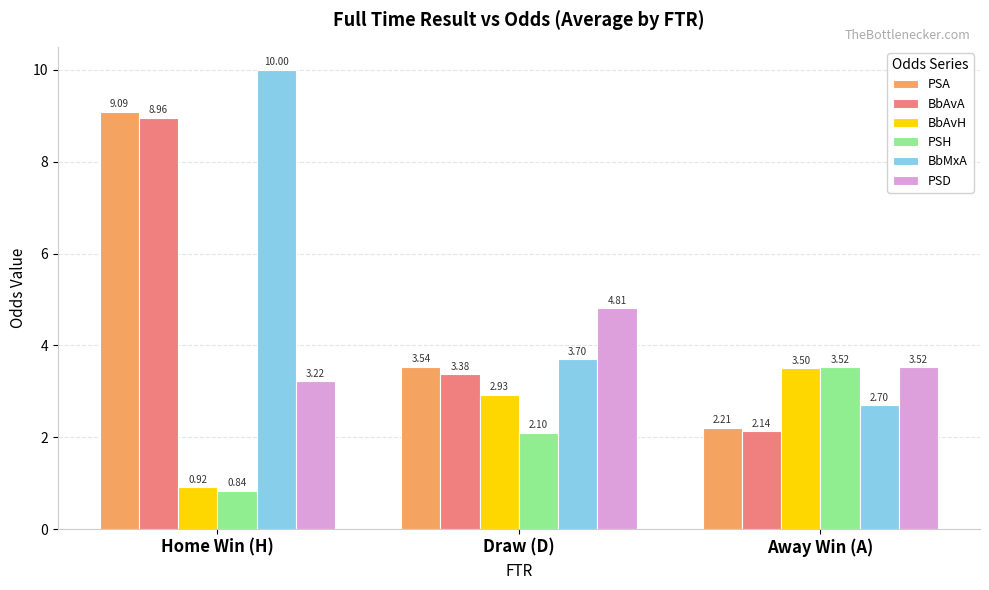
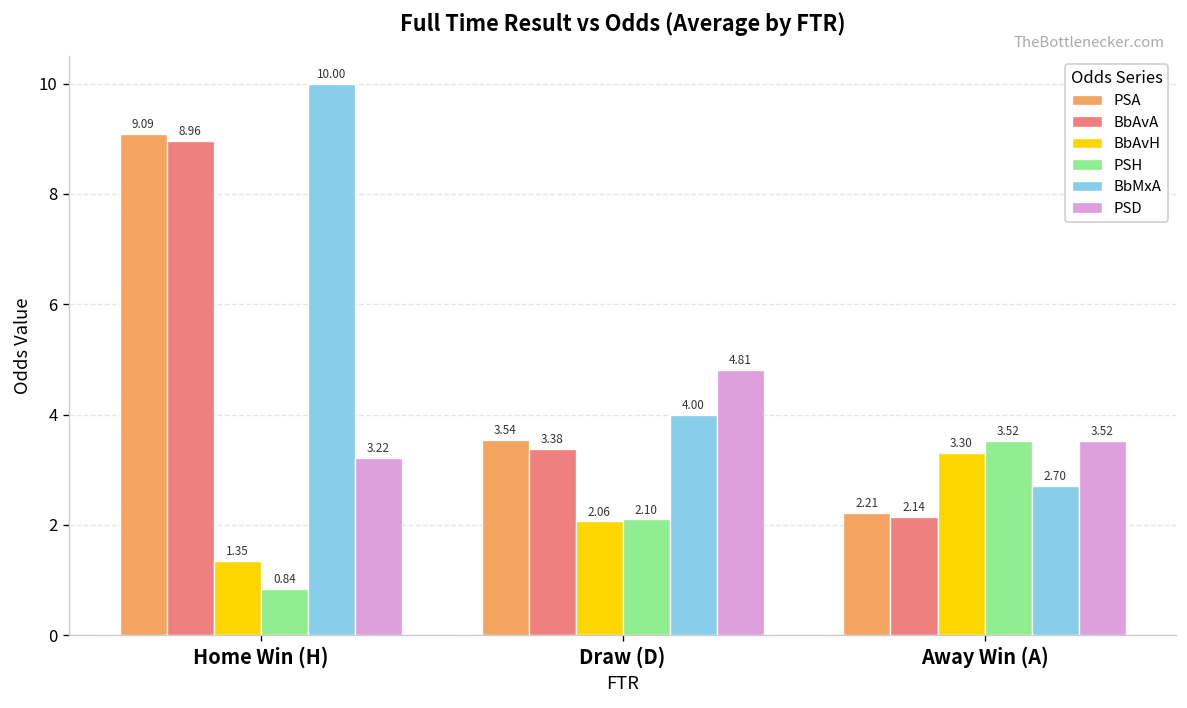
BbAvH, Home Win (H): 0.92 -> 1.35
BbAvH, Draw (D): 2.93 -> 2.06
BbMxA, Draw (D): 3.70 -> 4.00
BbAvH, Away Win (A): 3.50 -> 3.30
